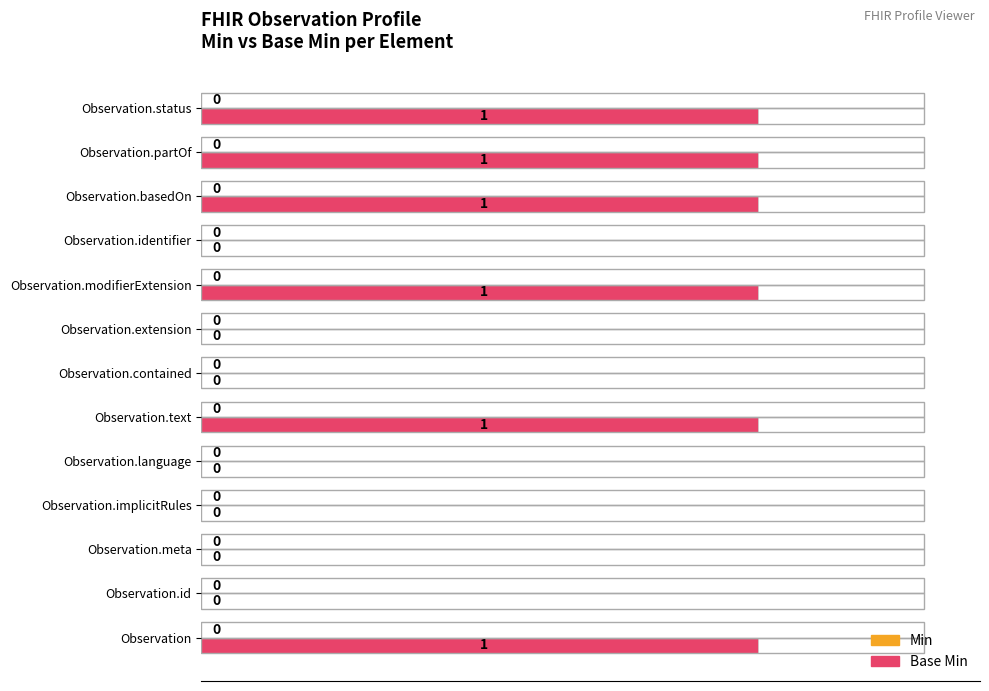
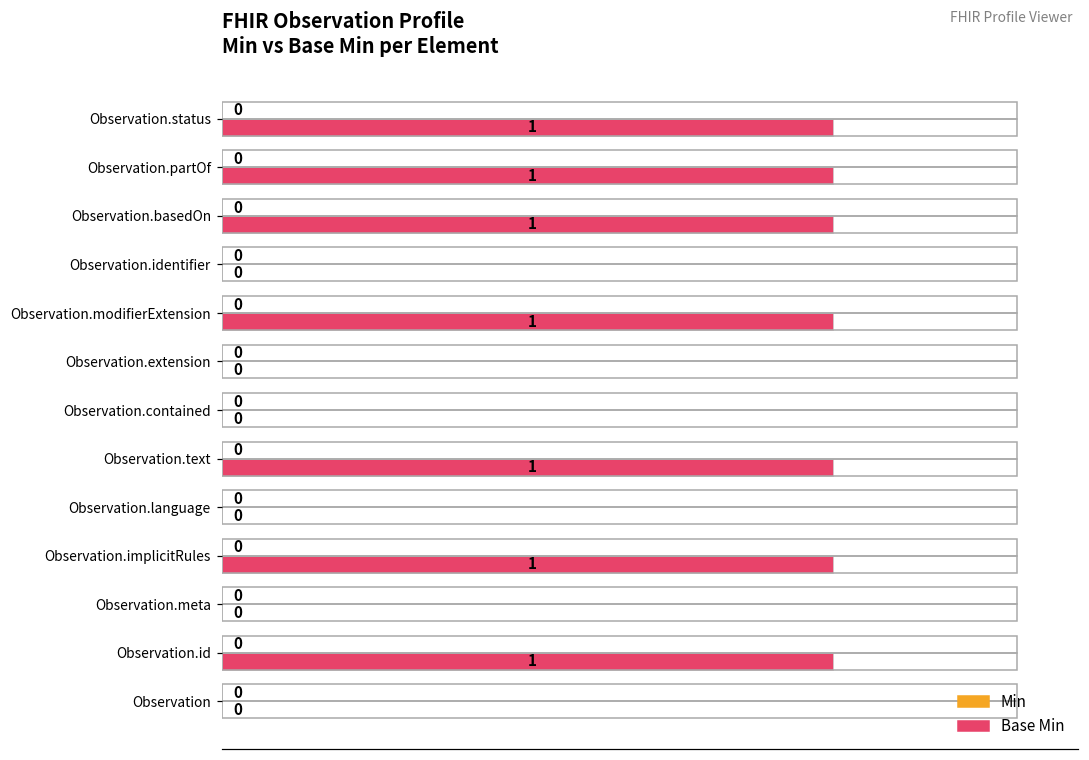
Base Min, Observation.implicitRules: 0 -> 1
Base Min, Observation.id: 0 -> 1
Base Min, Observation: 1 -> 0
